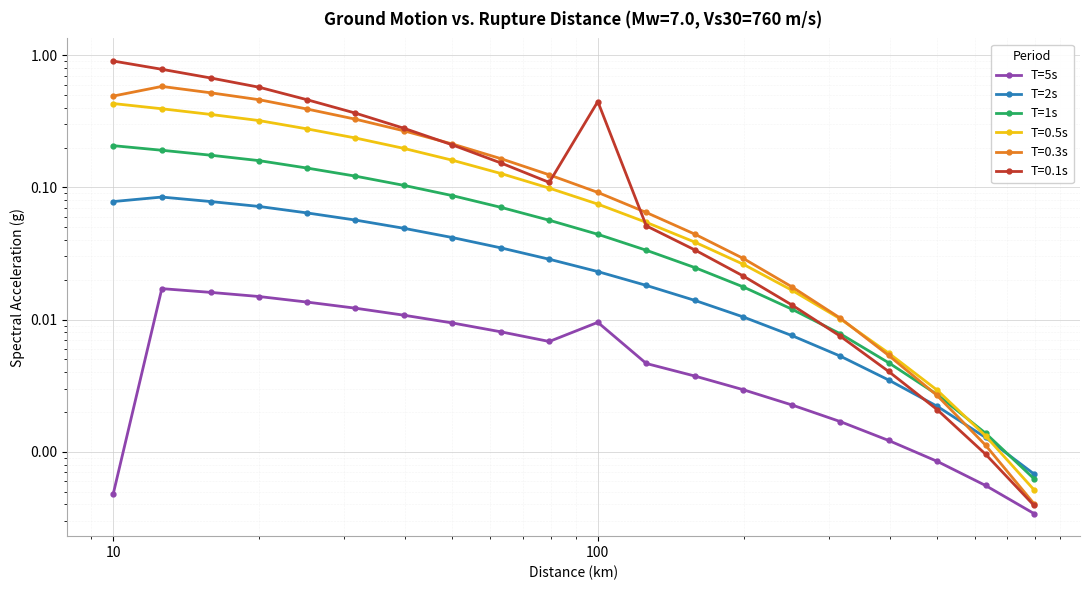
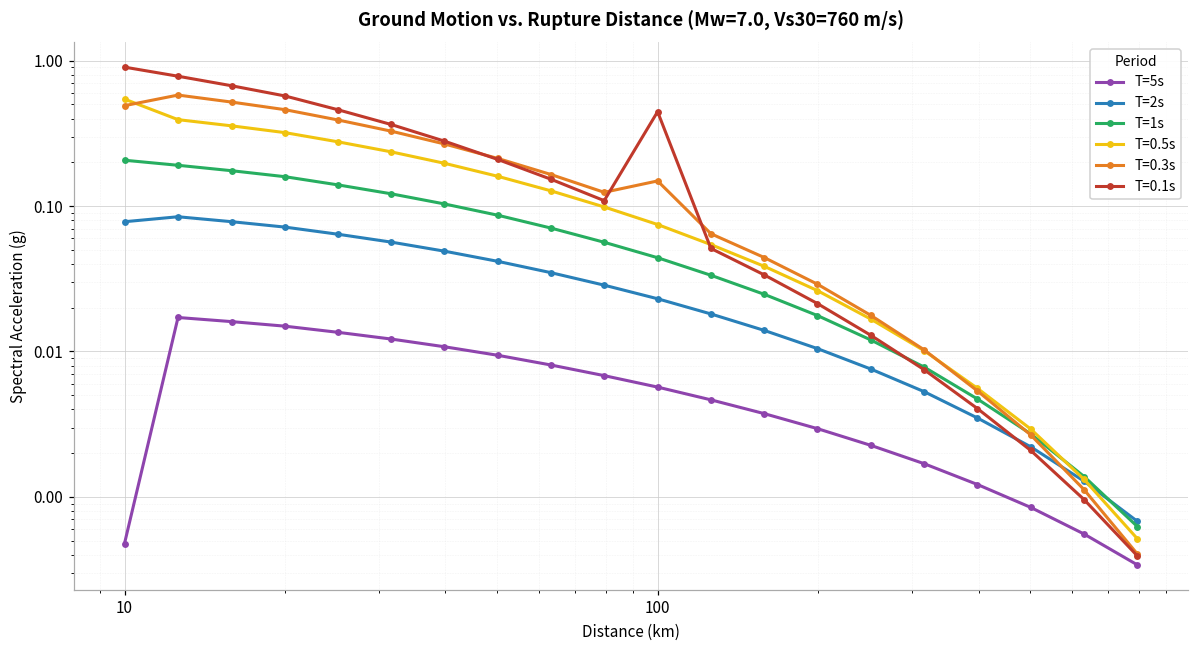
T=0.5s, 10: 0.43 -> 0.54
T=5s, 100: 0.010 -> 0.0057
T=0.3s, 100: 0.09 -> 0.15
